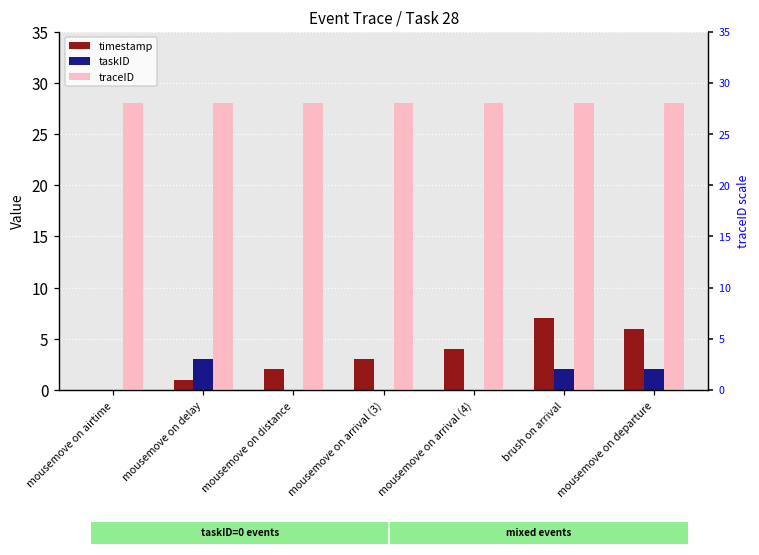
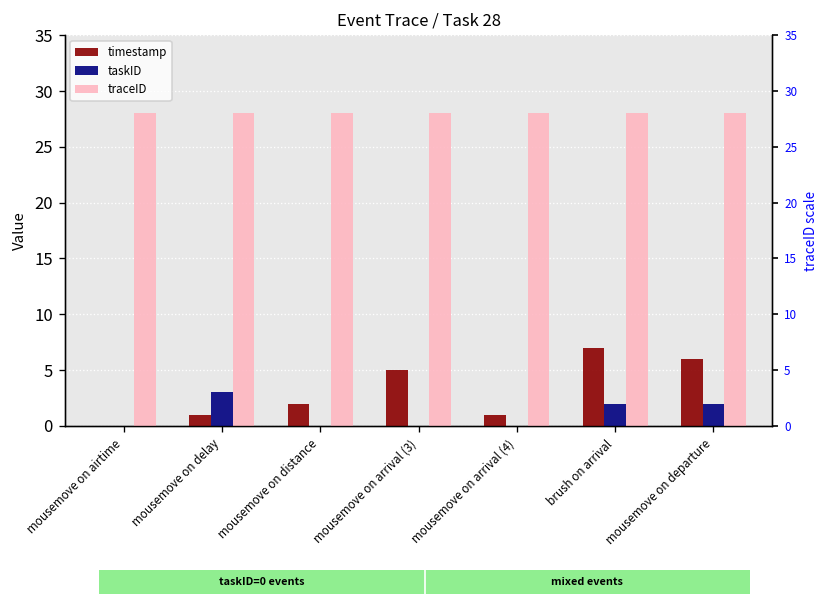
timestamp, mousemove on arrival (3): 3 -> 5
timestamp, mousemove on arrival (4): 4 -> 1
